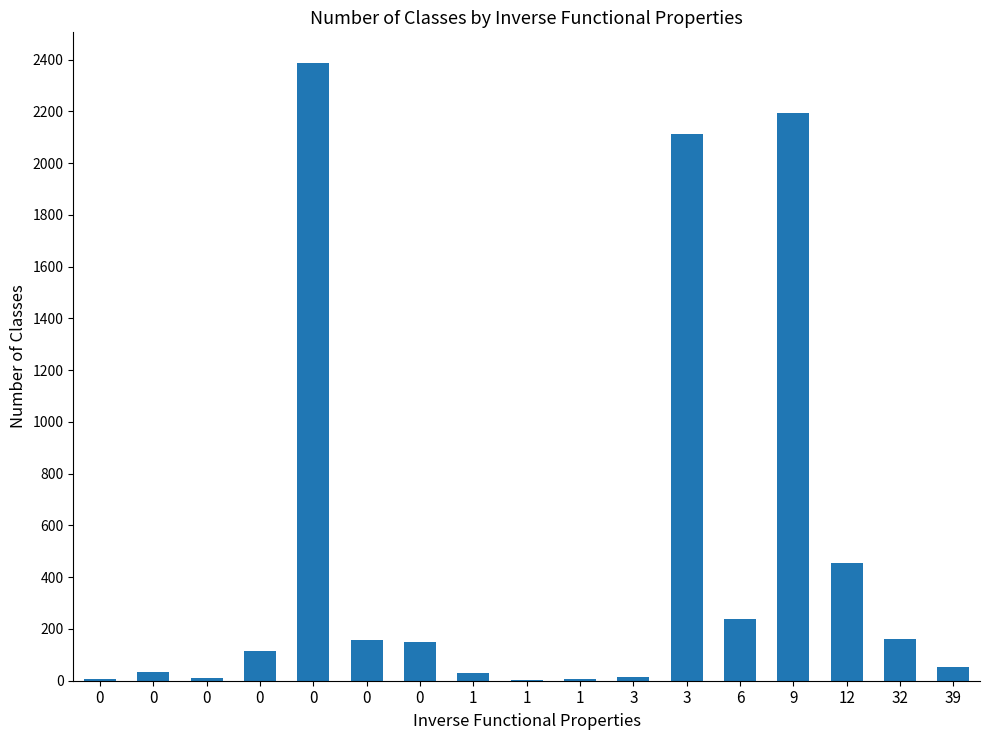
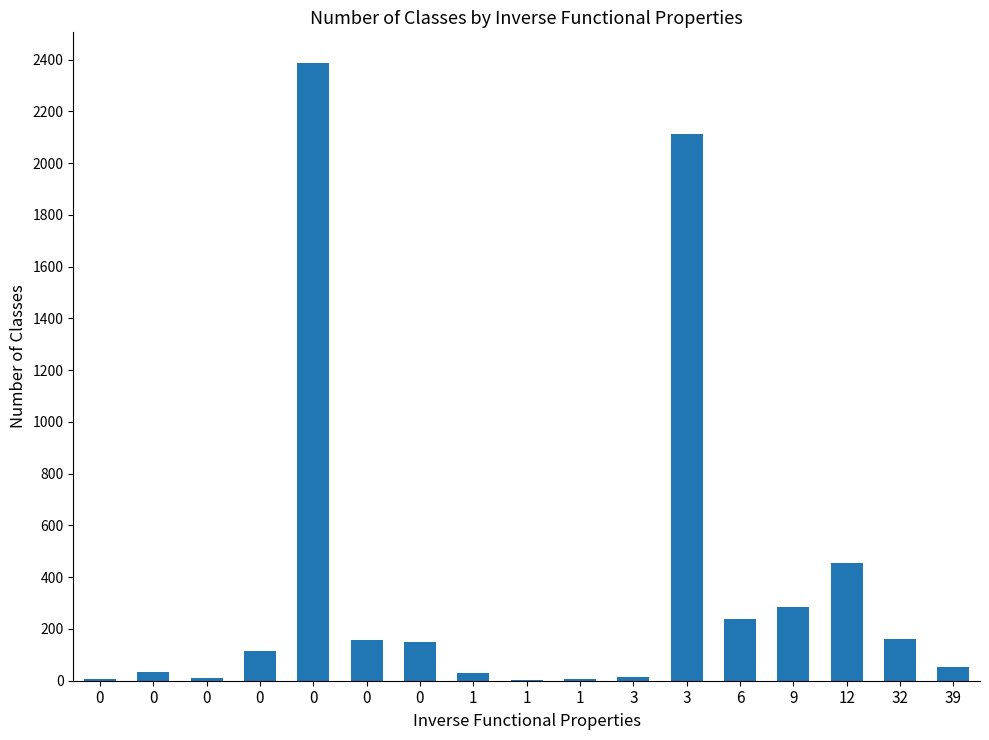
9: 2190 -> 290
